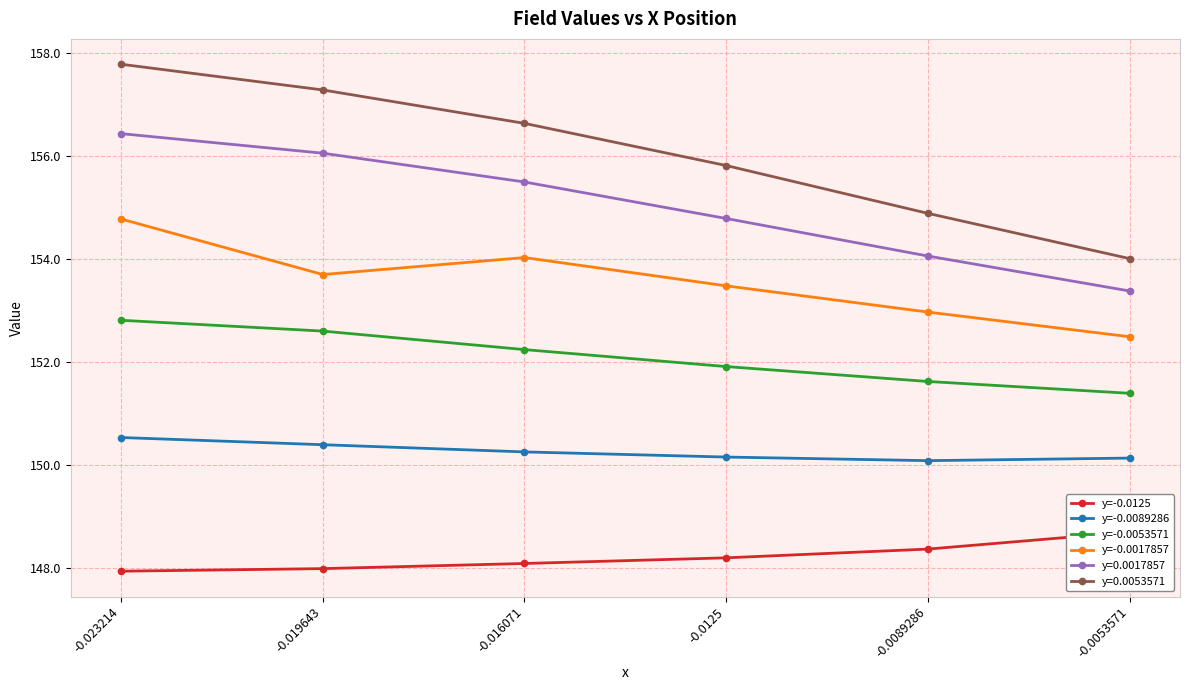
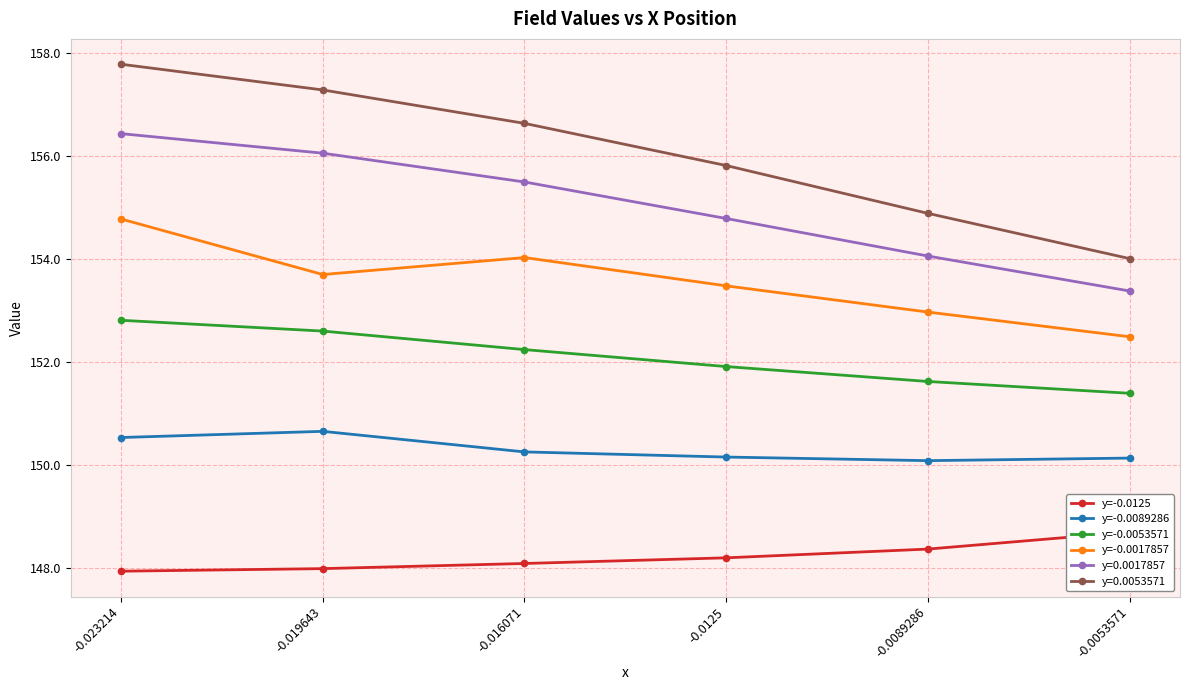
y=-0.0089286, -0.019643: 150.4 -> 150.7
